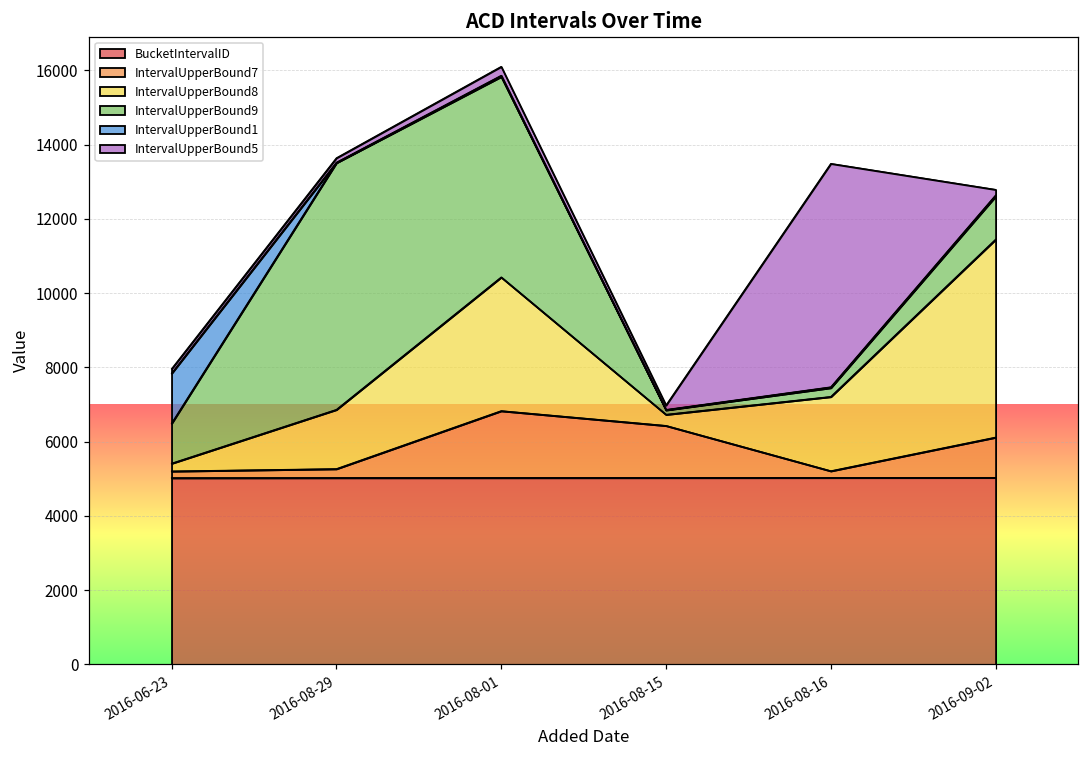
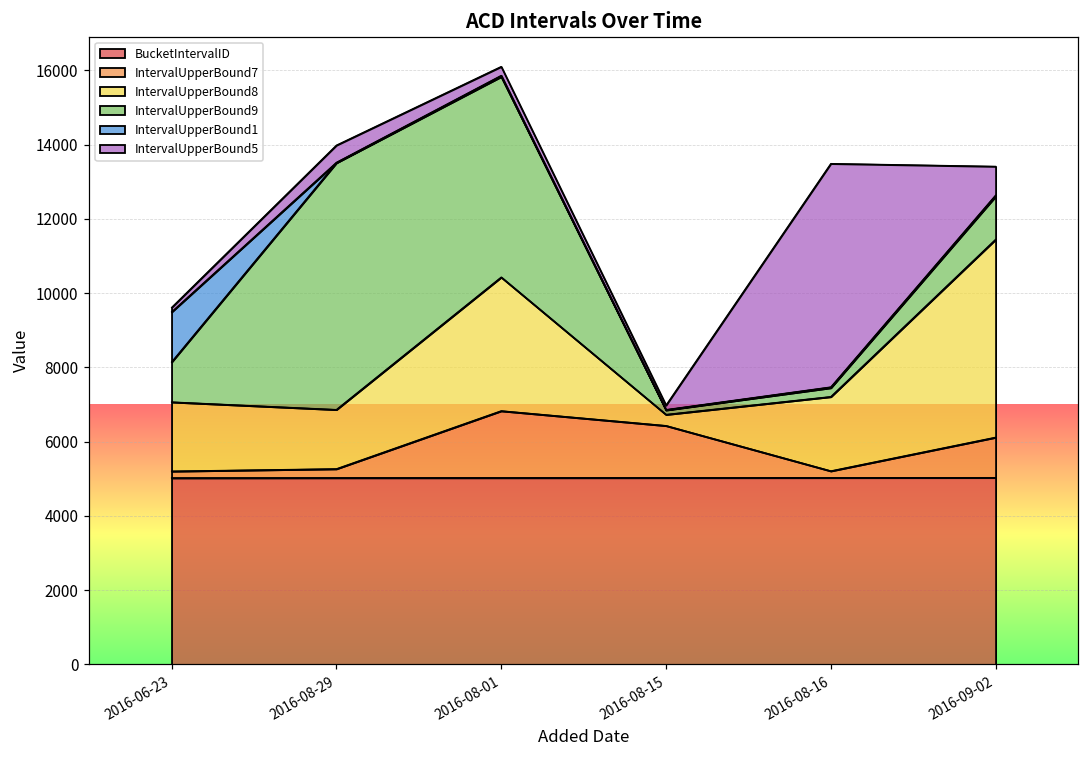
IntervalUpperBound8, 2016-06-23: 200 -> 1900
IntervalUpperBound5, 2016-08-29: 100 -> 500
IntervalUpperBound5, 2016-09-02: 200 -> 800
